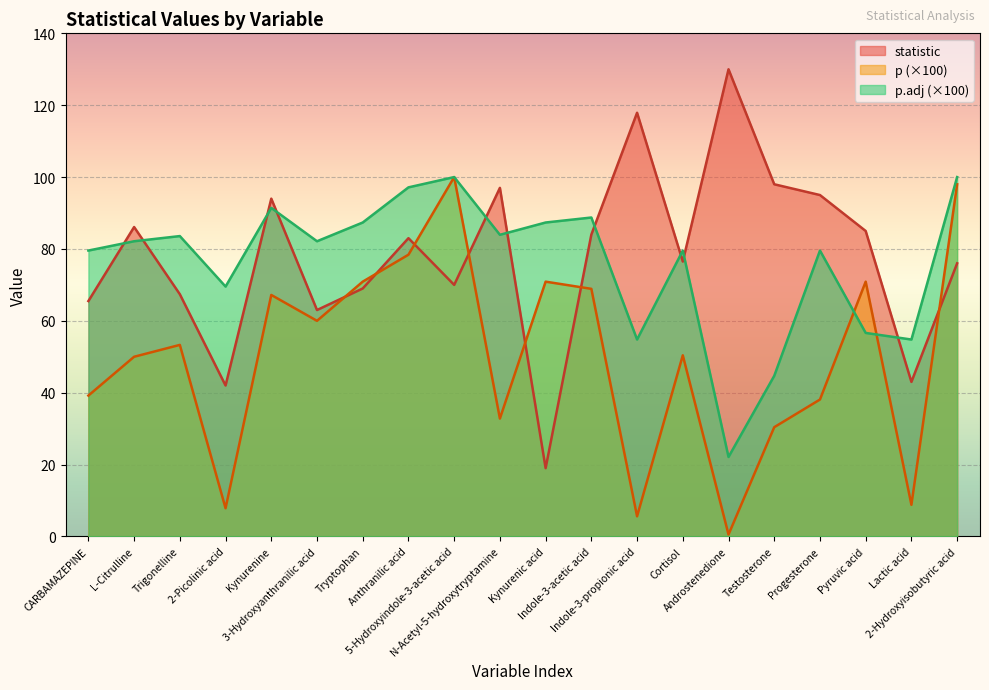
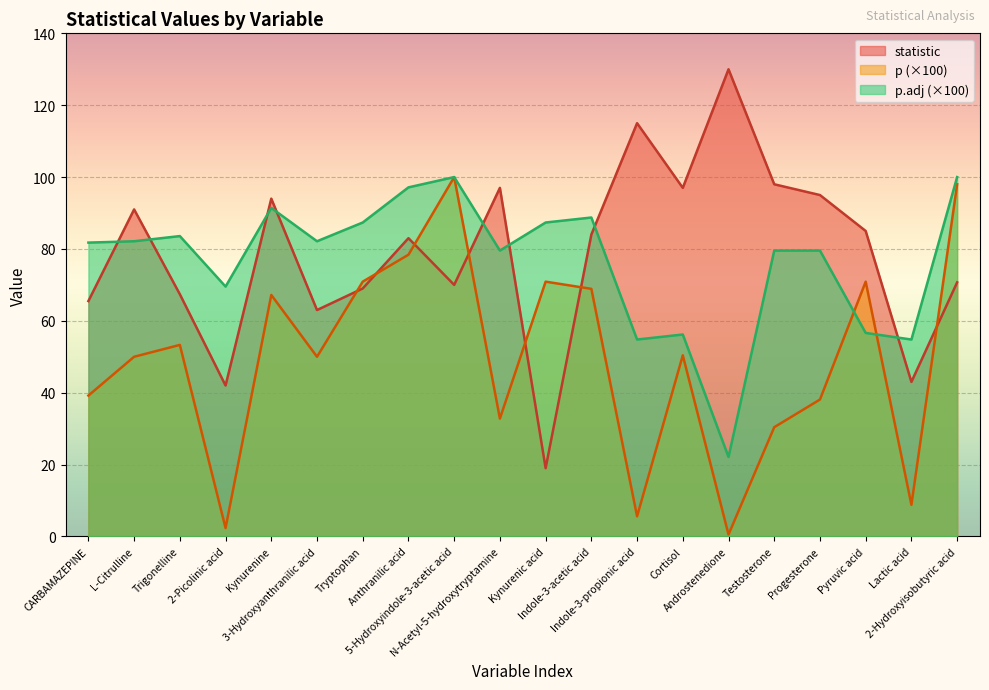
p.adj (×100), CARBAMAZEPINE: 80 -> 82
statistic, L-Citrulline: 86 -> 91
p (×100), 2-Picolinic acid: 8 -> 2
p (×100), 3-Hydroxyanthranilic acid: 60 -> 50
p.adj (×100), N-Acetyl-5-hydroxytryptamine: 84 -> 80
statistic, Indole-3-propionic acid: 118 -> 115
statistic, Cortisol: 77 -> 97
p.adj (×100), Cortisol: 80 -> 56
p.adj (×100), Testosterone: 45 -> 80
statistic, 2-Hydroxyisobutyric acid: 76 -> 71
